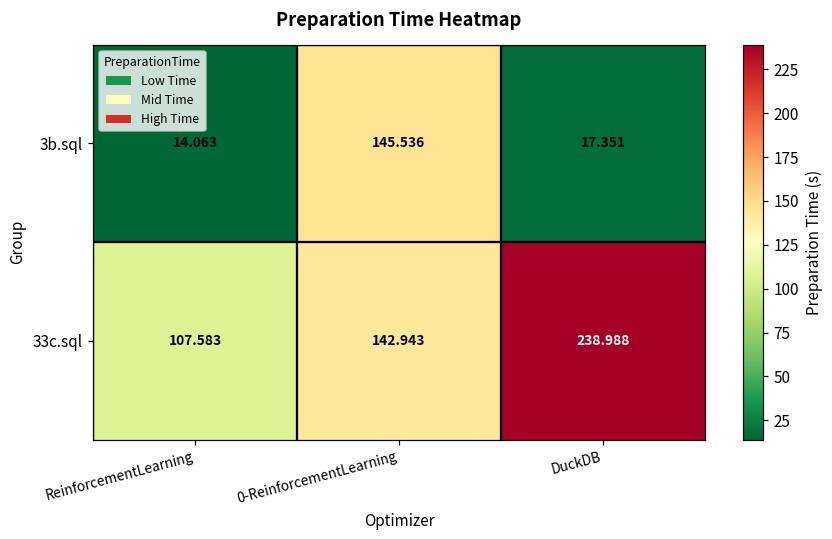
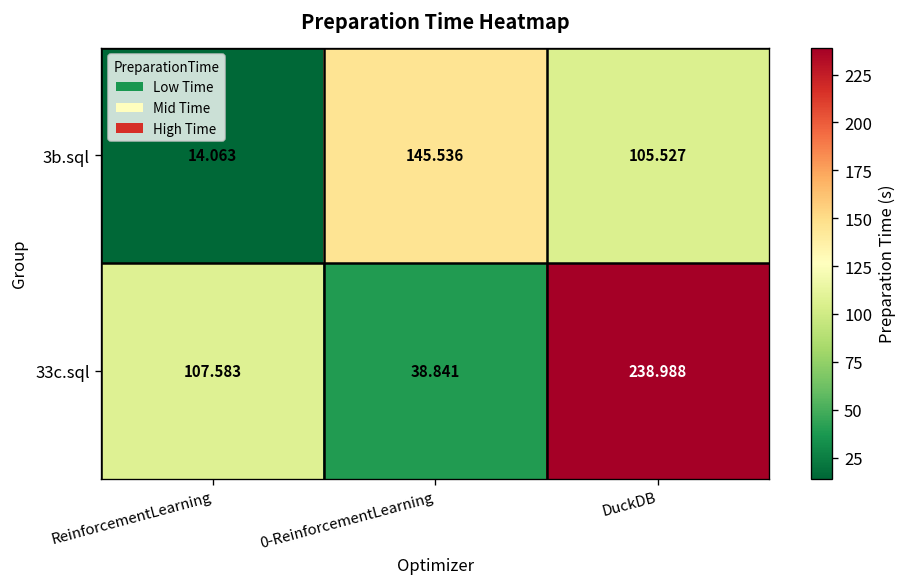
3b.sql, DuckDB: 17.351 -> 105.527
33c.sql, 0-ReinforcementLearning: 142.943 -> 38.841
